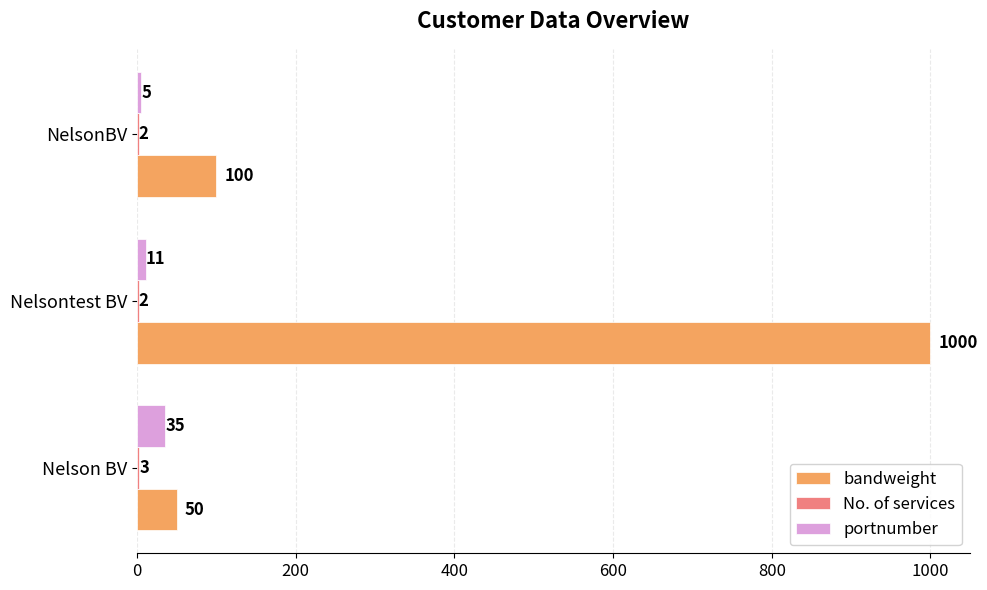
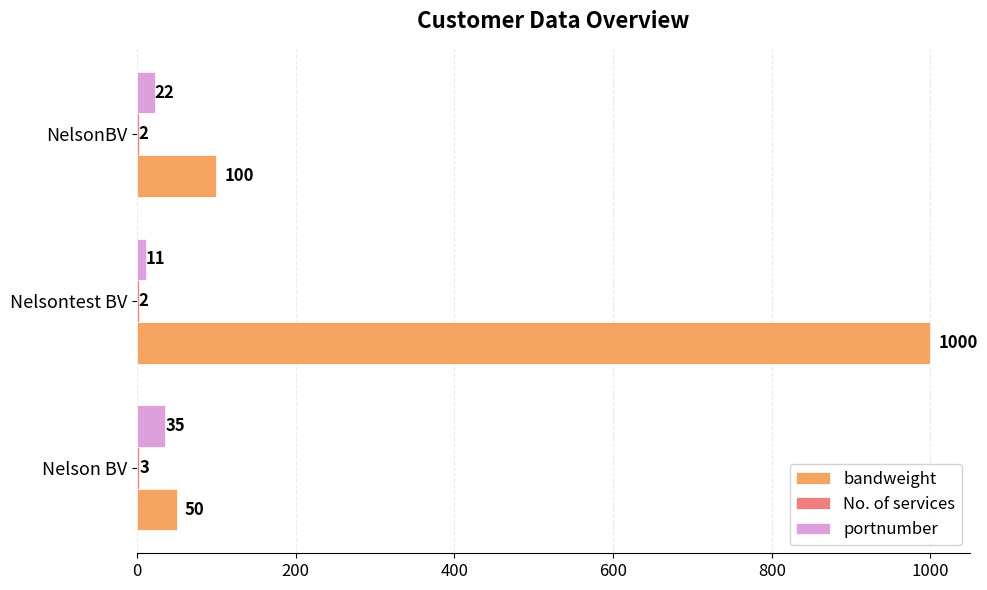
portnumber, NelsonBV: 5 -> 22
